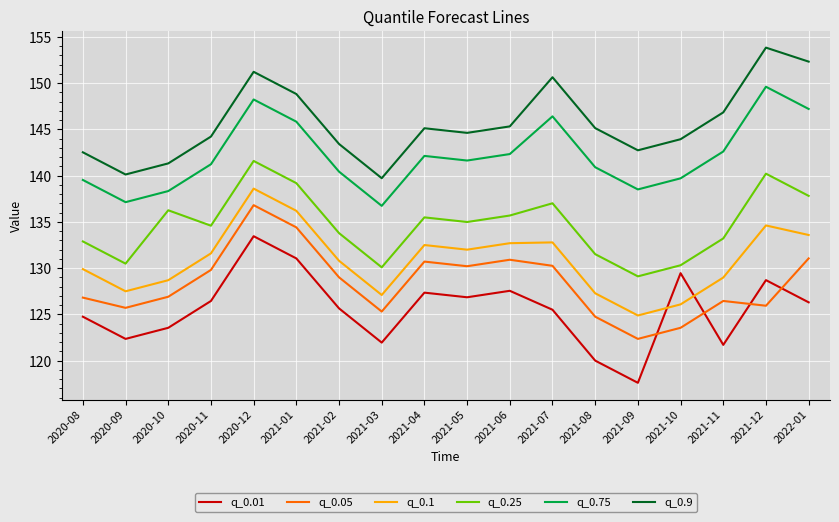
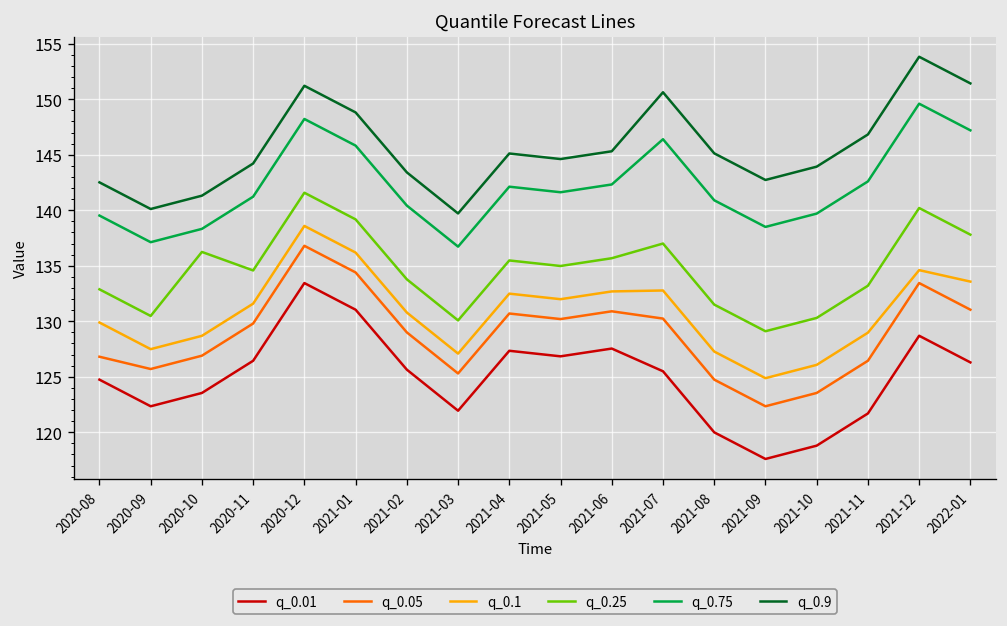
q_0.01, 2021-10: 129 -> 119
q_0.05, 2021-12: 126 -> 133
q_0.9, 2022-01: 152 -> 151
